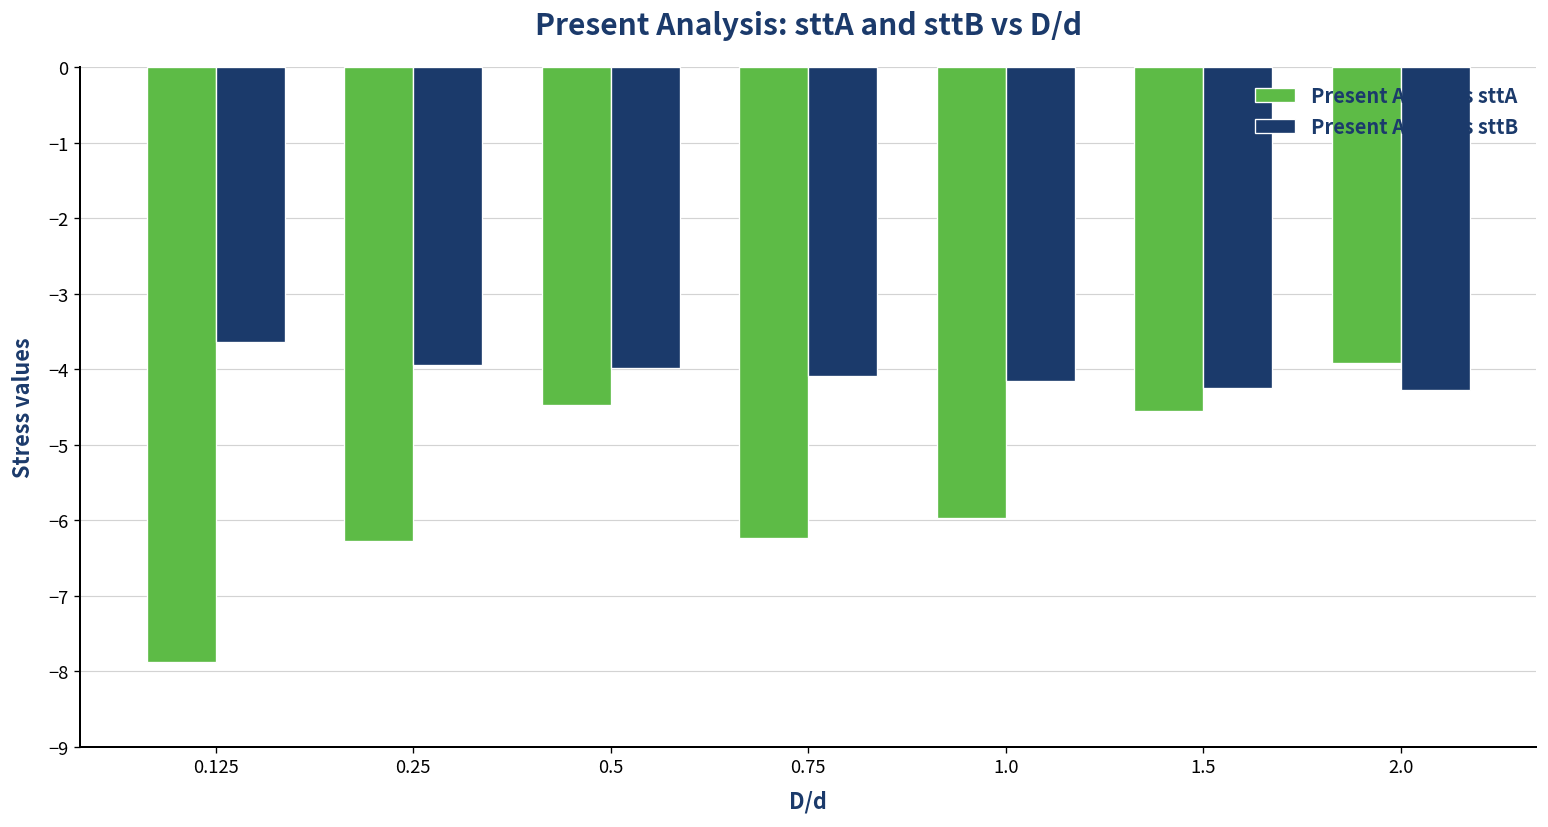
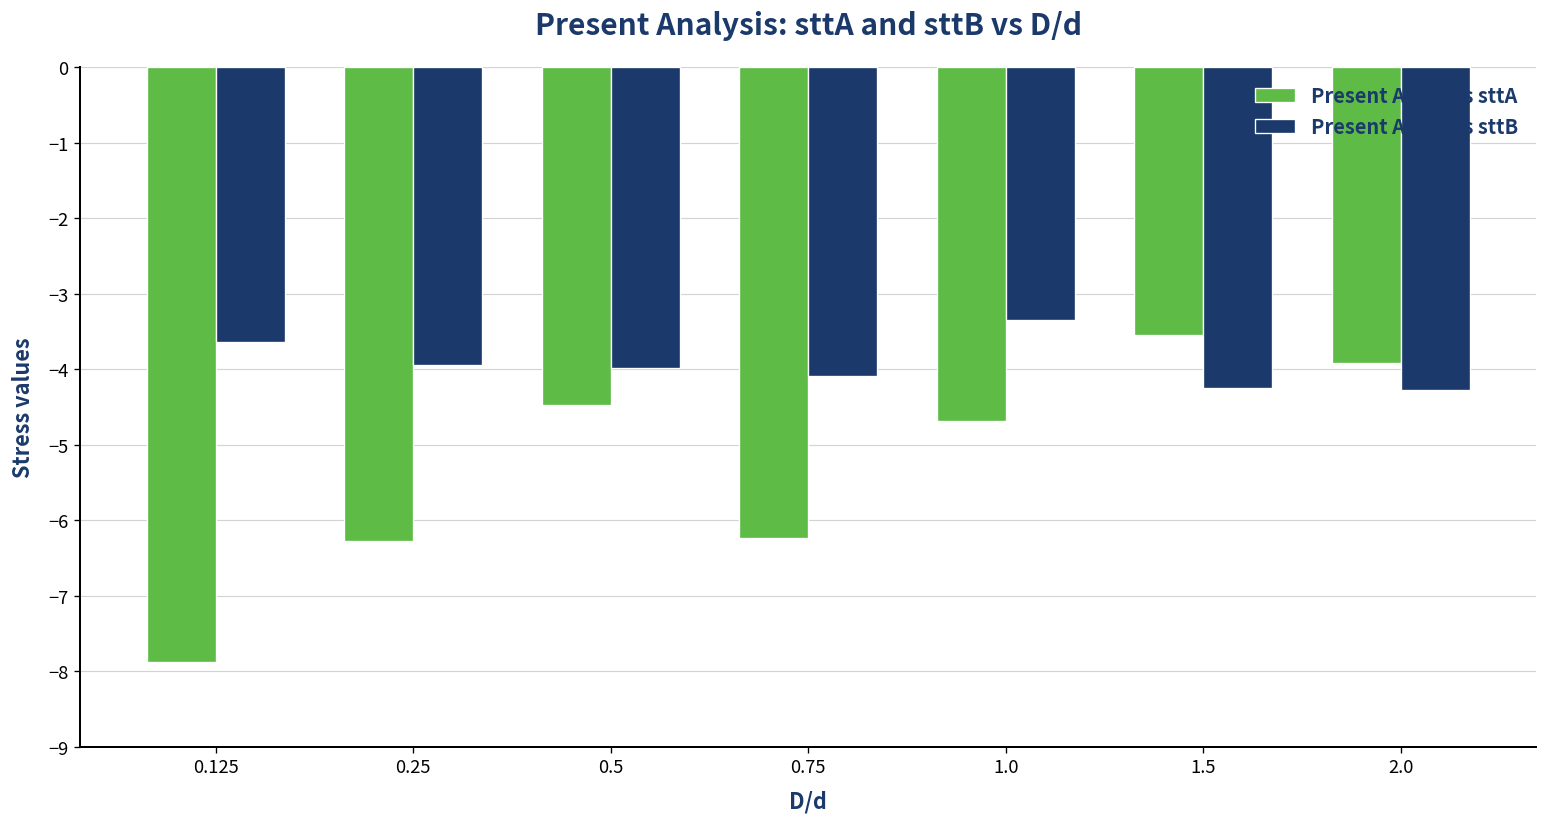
Present Analysis sttA, 1.0: -6.0 -> -4.7
Present Analysis sttB, 1.0: -4.2 -> -3.3
Present Analysis sttA, 1.5: -4.5 -> -3.5
